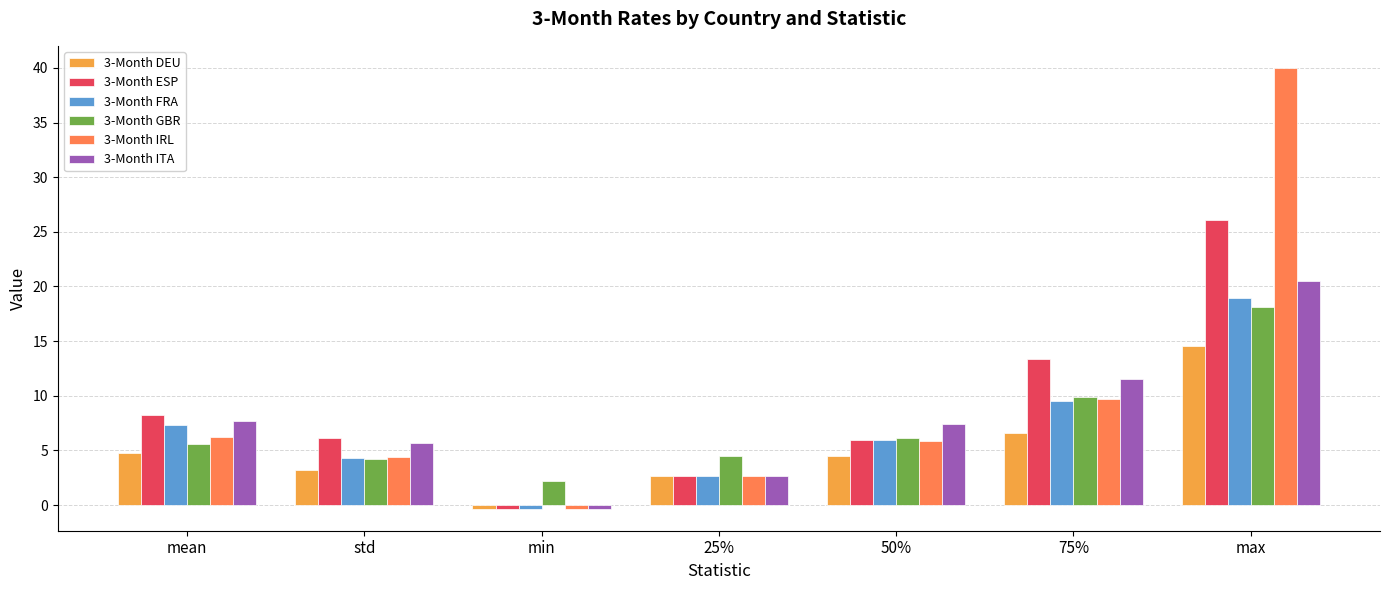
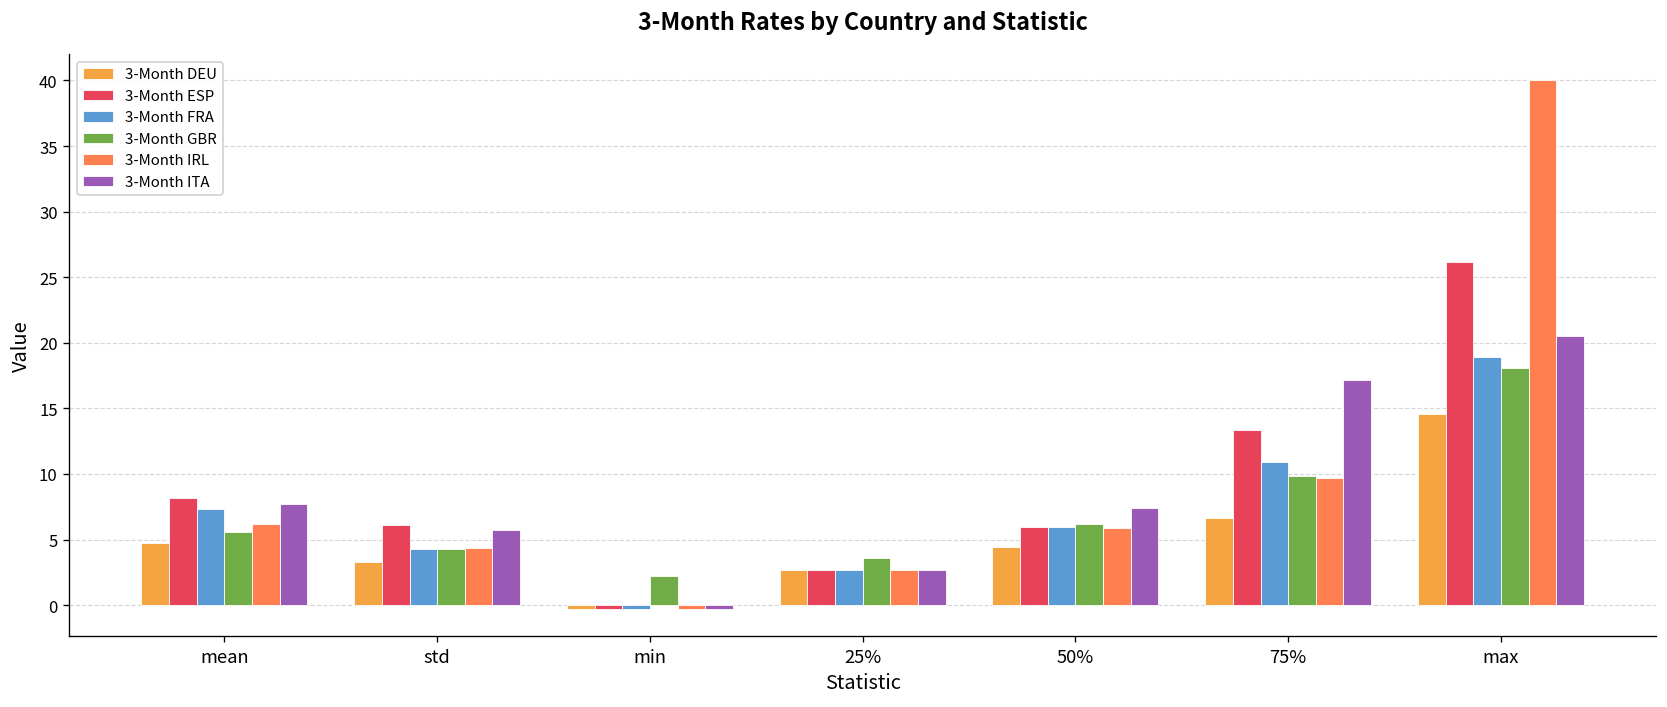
3-Month GBR, 25%: 4.5 -> 3.6
3-Month FRA, 75%: 9.5 -> 10.9
3-Month ITA, 75%: 11.5 -> 17.1
